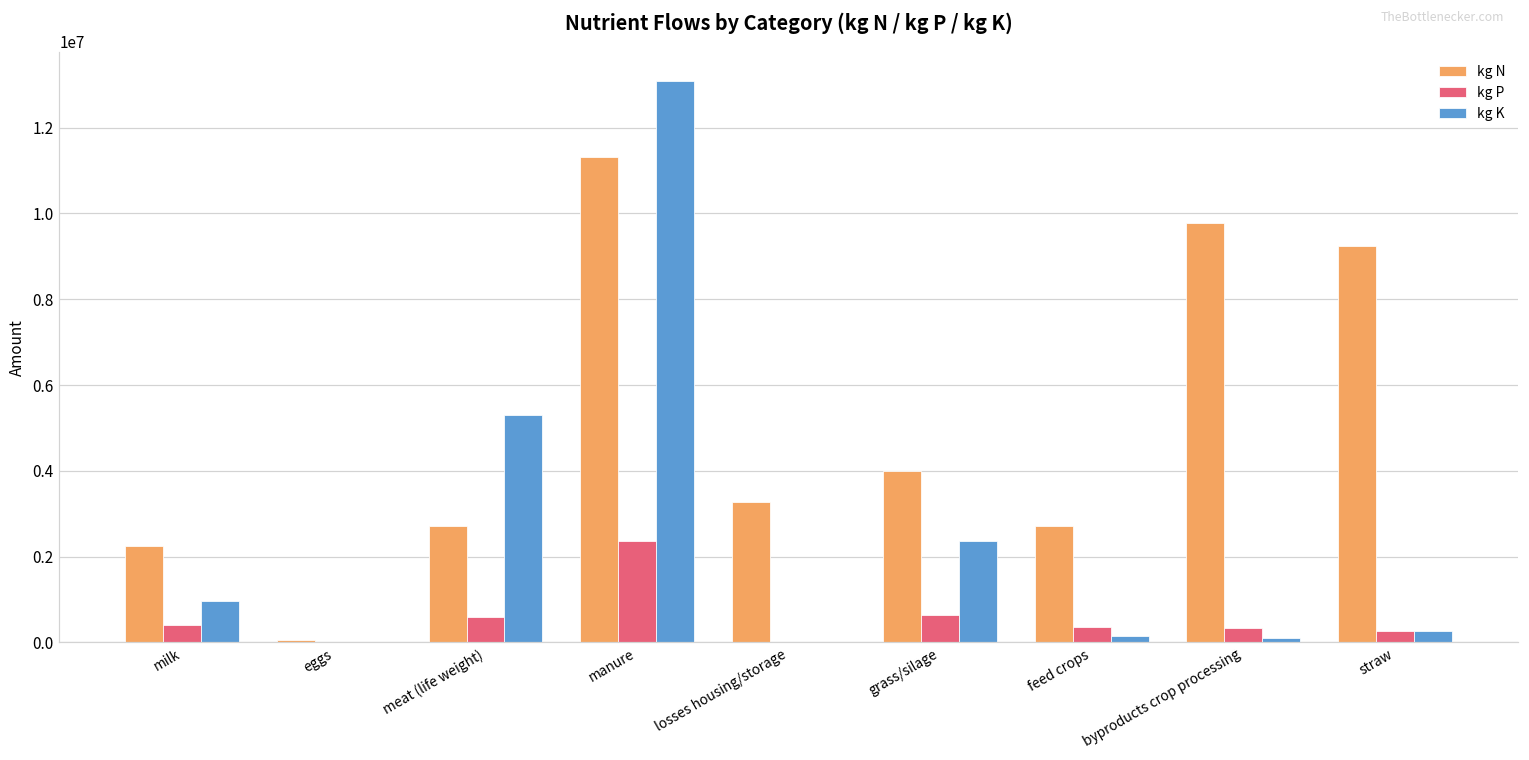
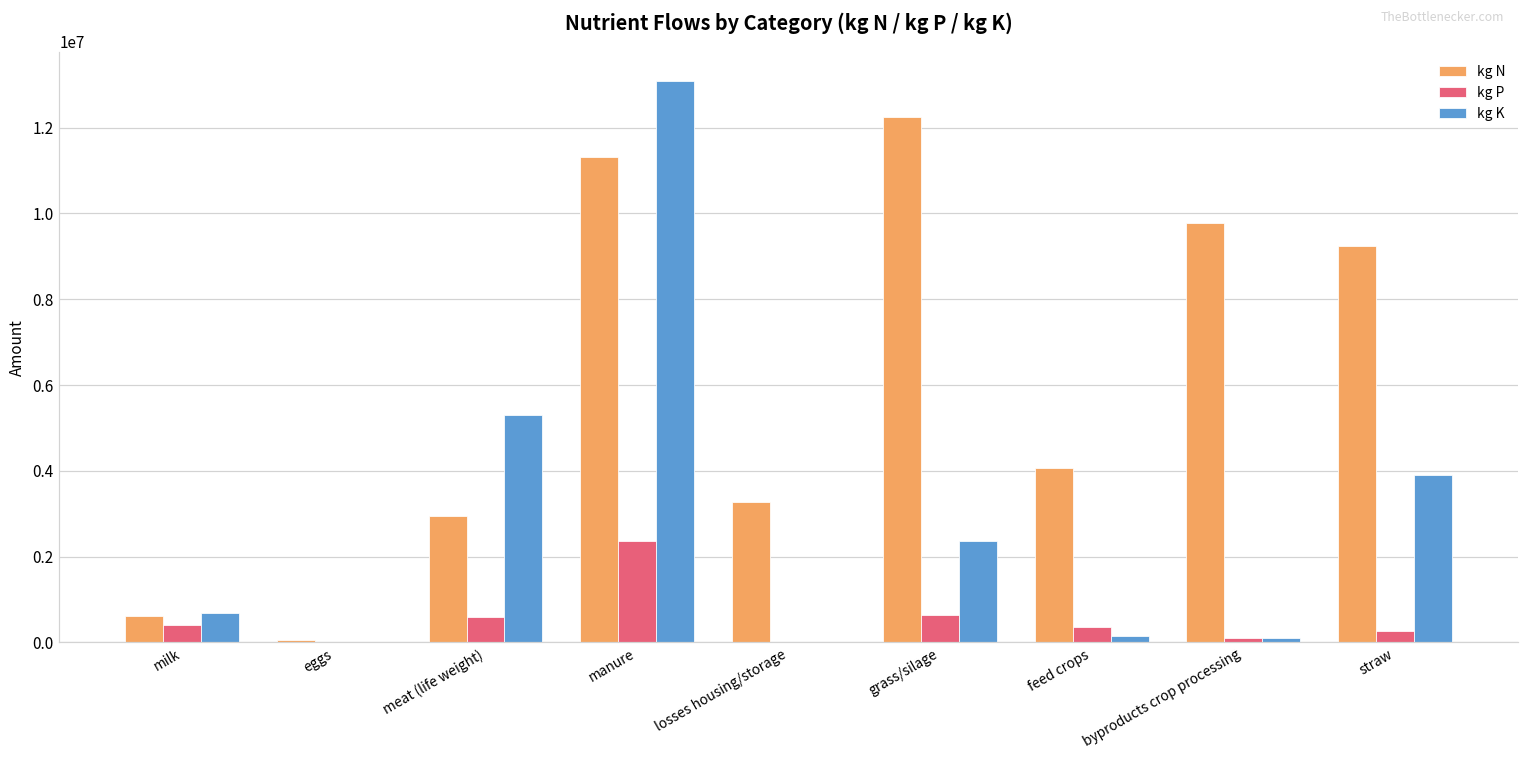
kg N, milk: 2200000 -> 600000
kg K, milk: 1000000 -> 700000
kg N, meat (life weight): 2700000 -> 3000000
kg N, grass/silage: 4000000 -> 12300000
kg N, feed crops: 2700000 -> 4100000
kg P, byproducts crop processing: 300000 -> 100000
kg K, straw: 300000 -> 3900000
